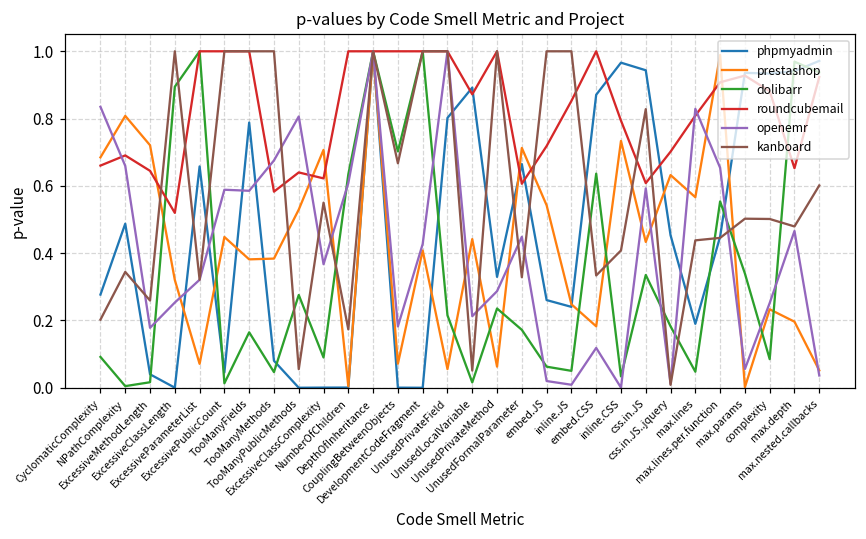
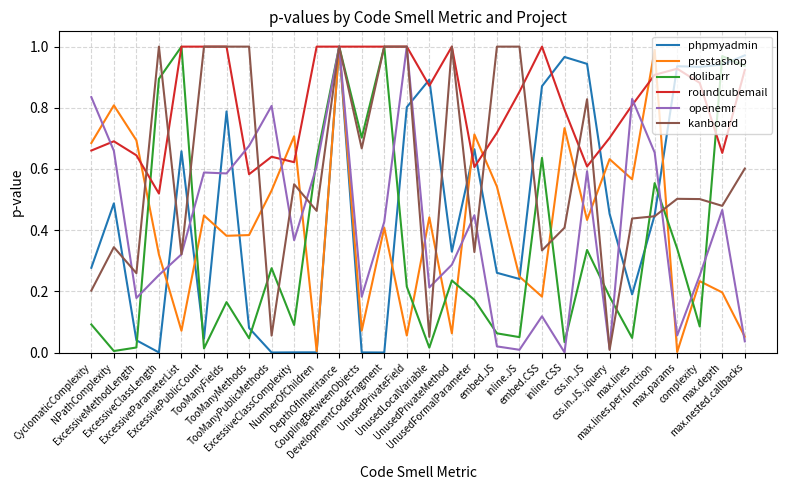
prestashop, ExcessiveMethodLength: 0.72 -> 0.69
kanboard, NumberOfChildren: 0.17 -> 0.46
